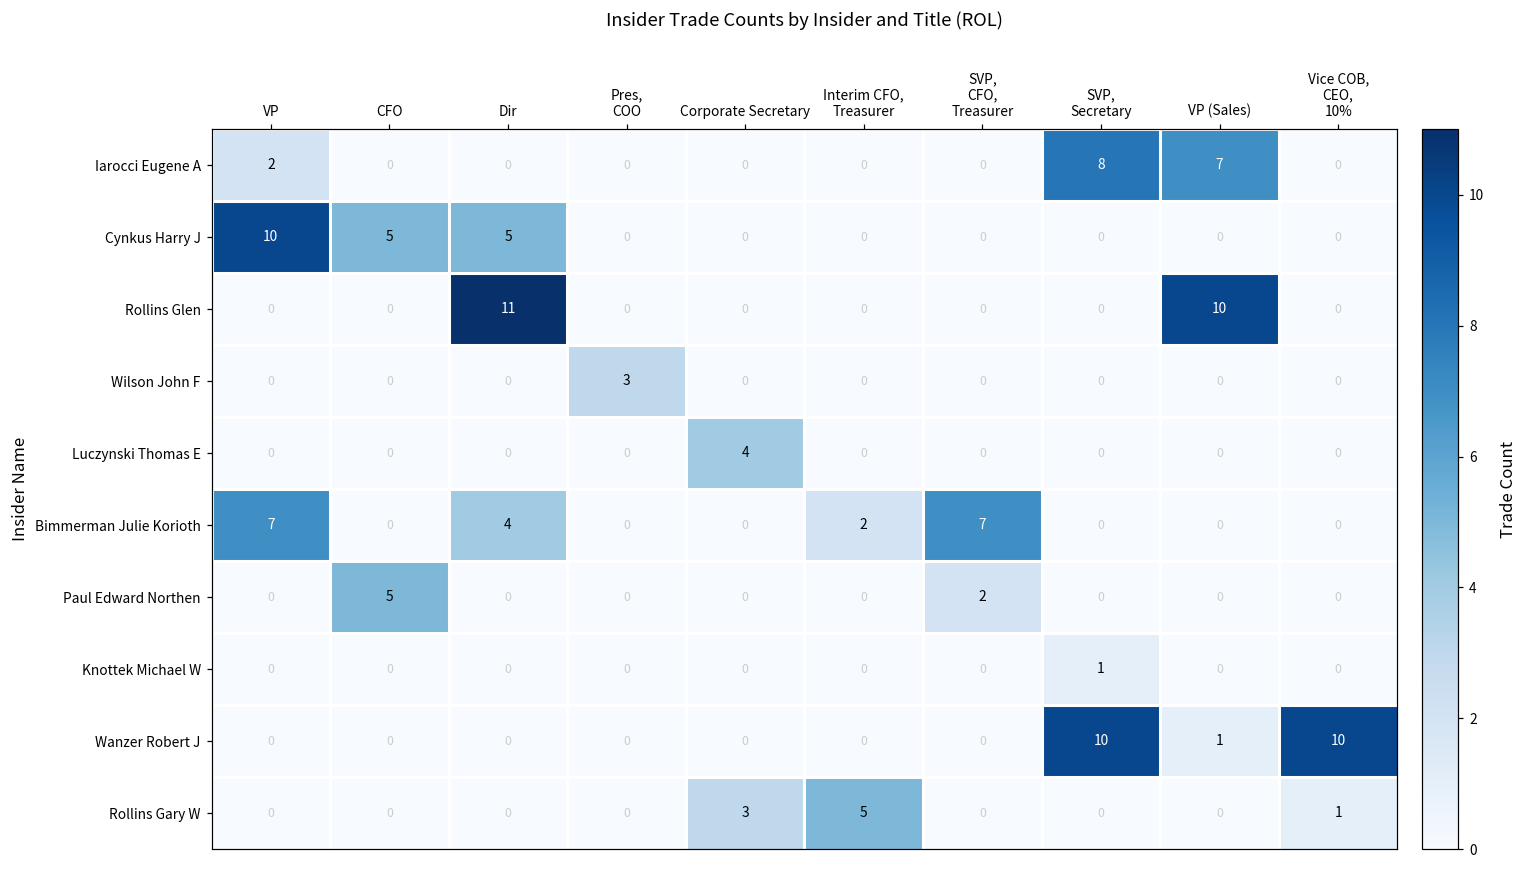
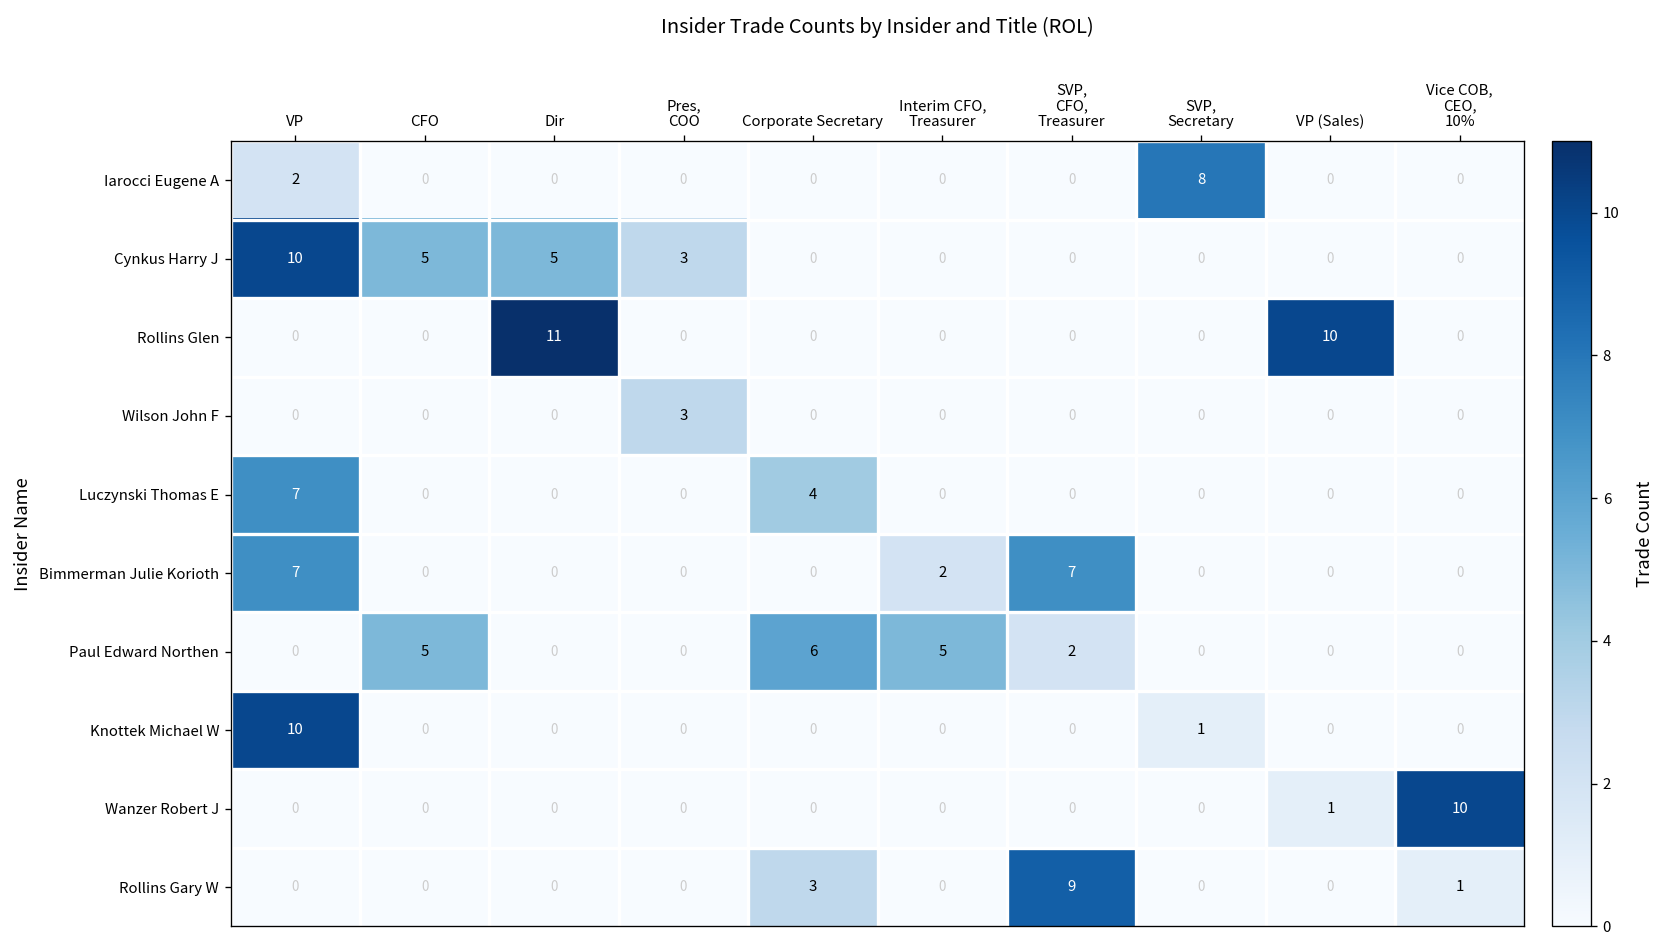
Iarocci Eugene A, VP (Sales): 7 -> 0
Cynkus Harry J, Pres, COO: 0 -> 3
Luczynski Thomas E, VP: 0 -> 7
Bimmerman Julie Korioth, Dir: 4 -> 0
Paul Edward Northen, Corporate Secretary: 0 -> 6
Paul Edward Northen, Interim CFO, Treasurer: 0 -> 5
Knottek Michael W, VP: 0 -> 10
Wanzer Robert J, SVP, Secretary: 10 -> 0
Rollins Gary W, Interim CFO, Treasurer: 5 -> 0
Rollins Gary W, SVP, CFO, Treasurer: 0 -> 9
